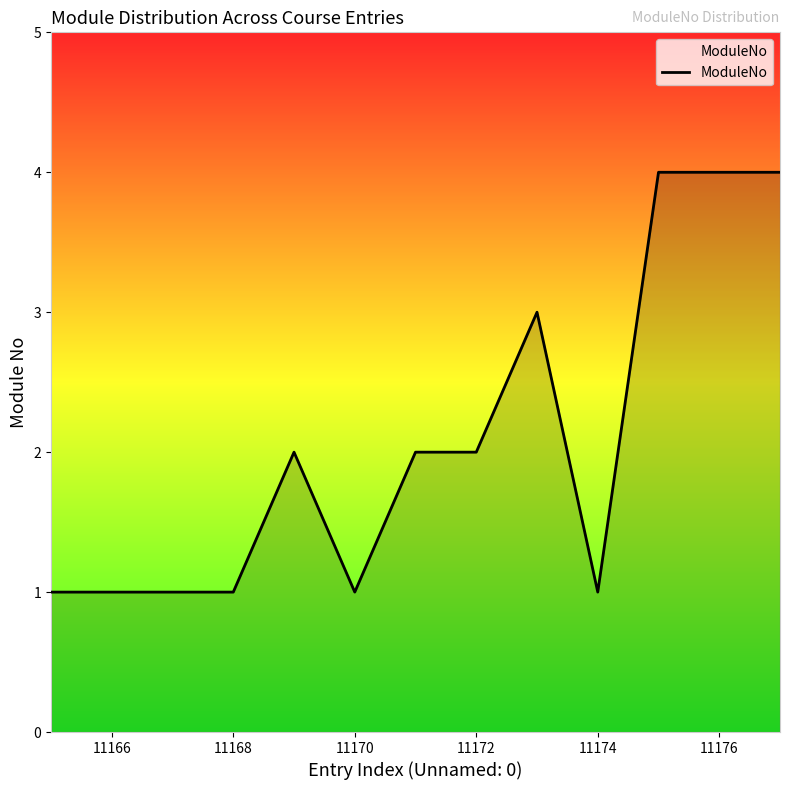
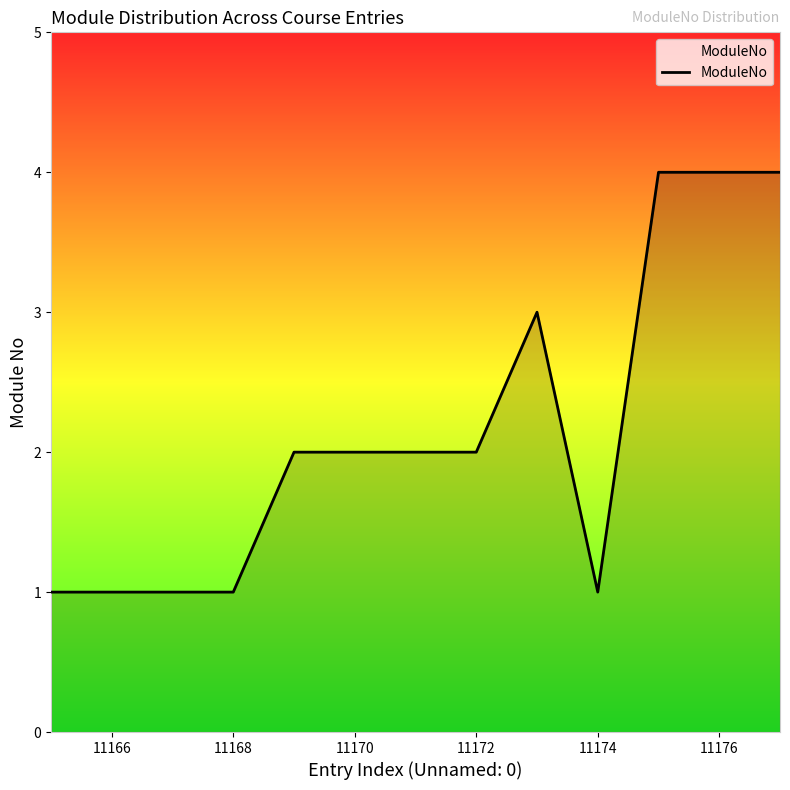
11170: 1 -> 2
